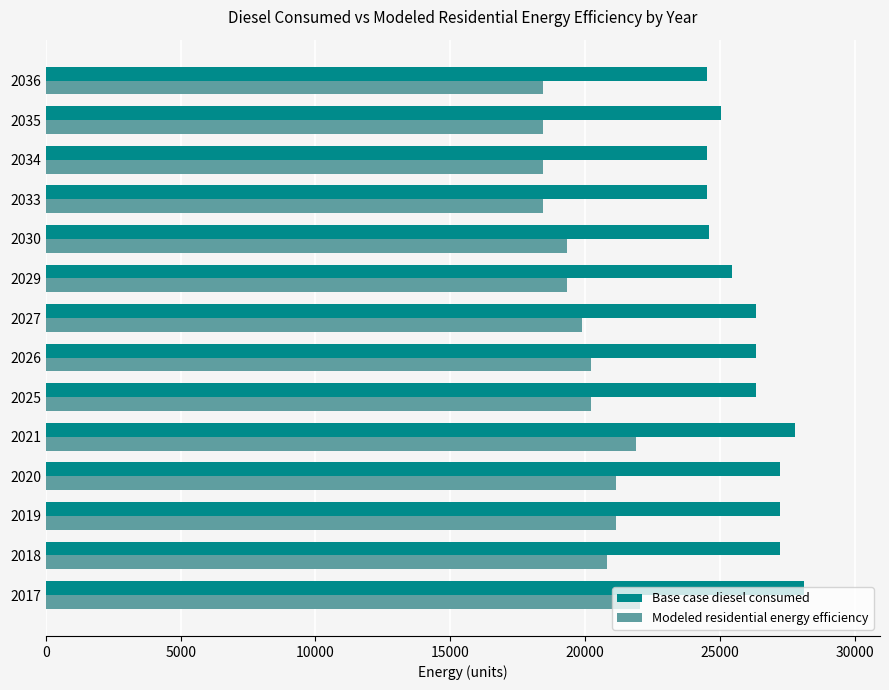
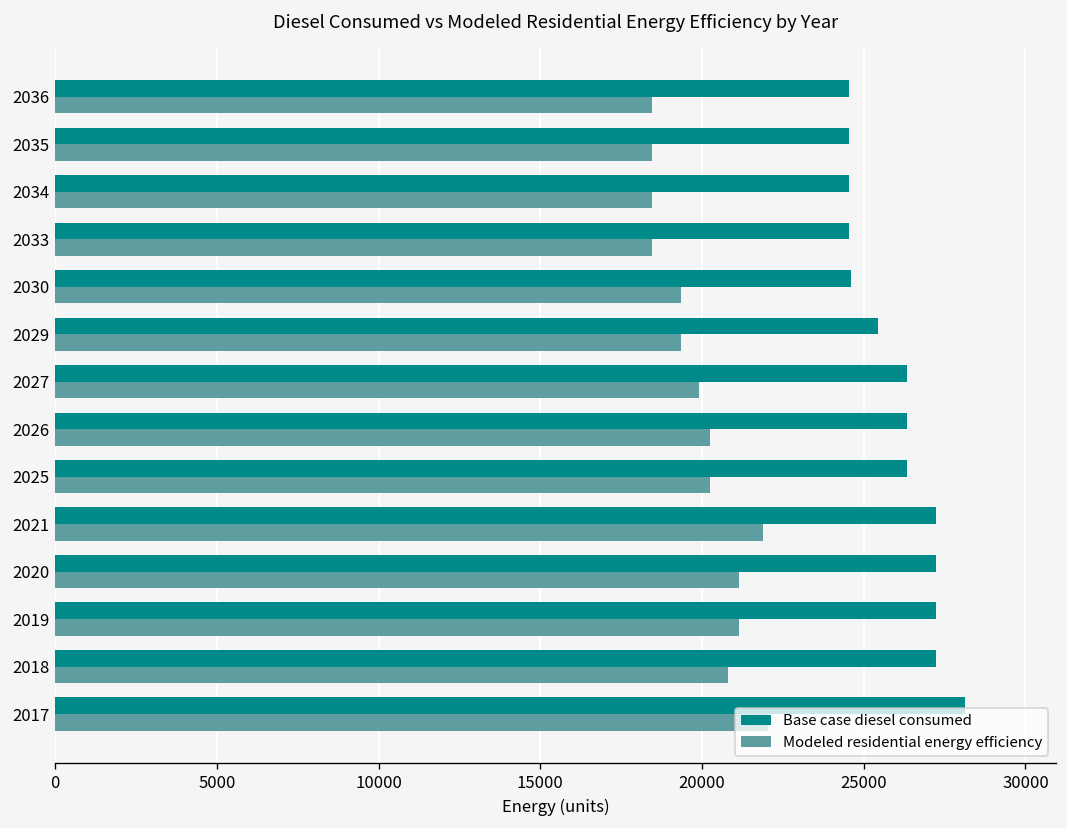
Base case diesel consumed, 2035: 25000 -> 24500
Base case diesel consumed, 2021: 27800 -> 27200
